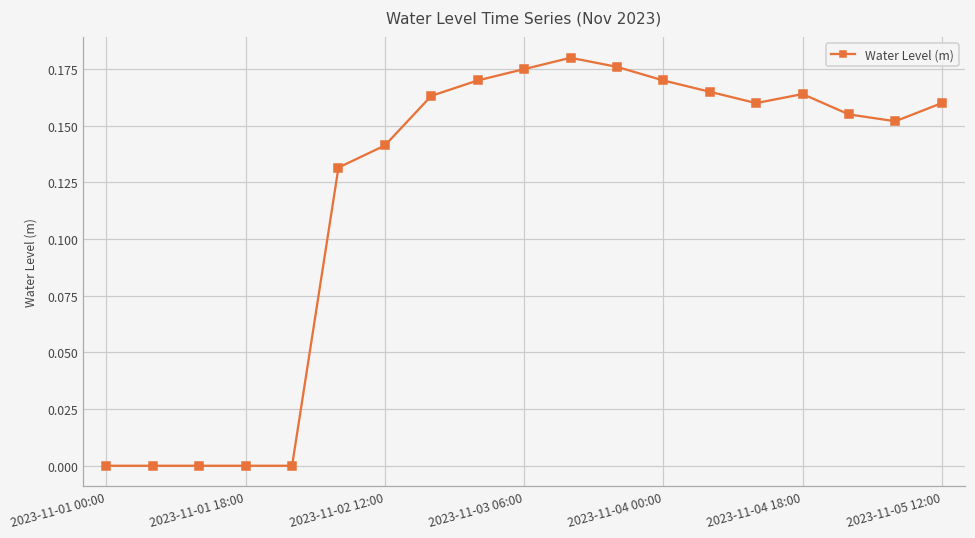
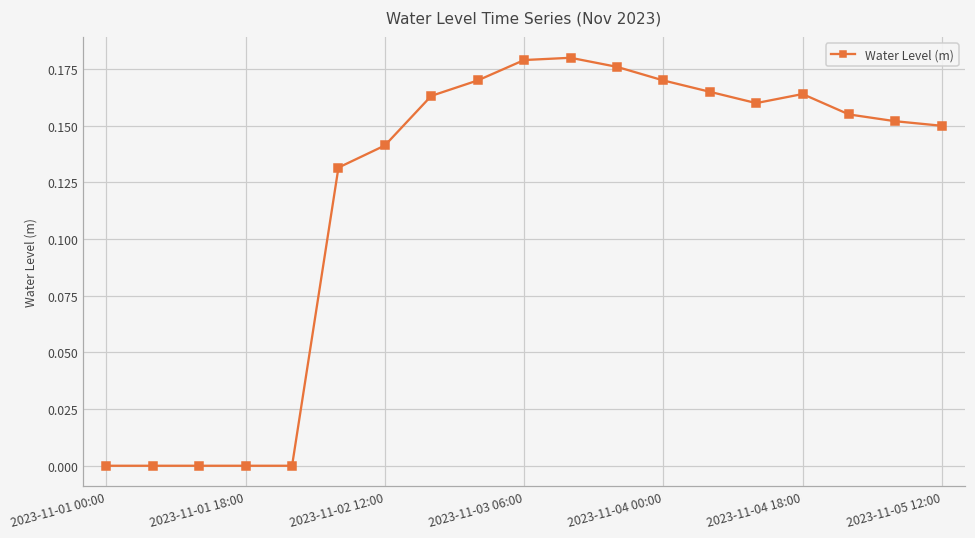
2023-11-03 06:00: 0.175 -> 0.179
2023-11-05 12:00: 0.16 -> 0.15
